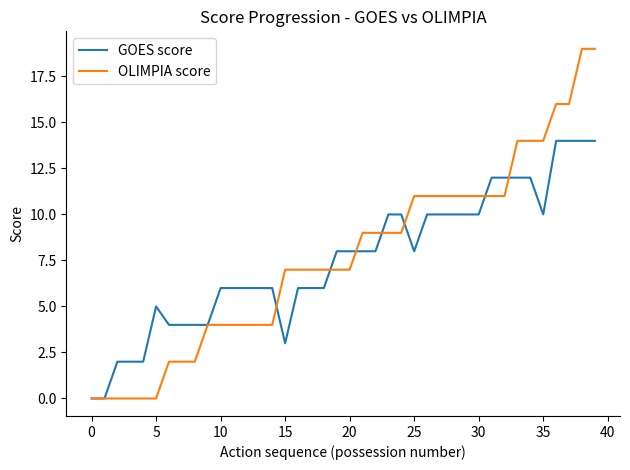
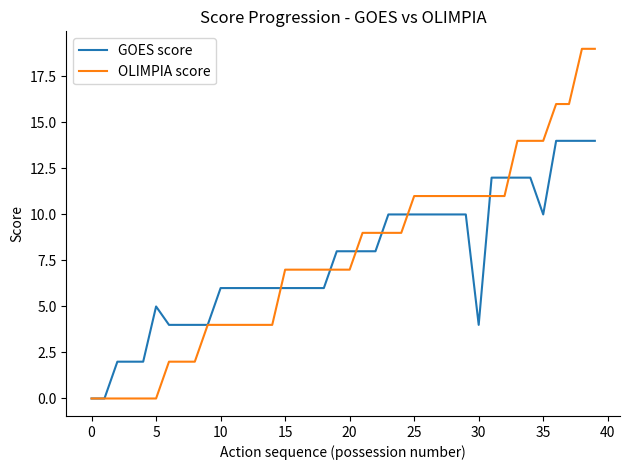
GOES score, 15: 3 -> 6
GOES score, 25: 8 -> 10
GOES score, 30: 10 -> 4
